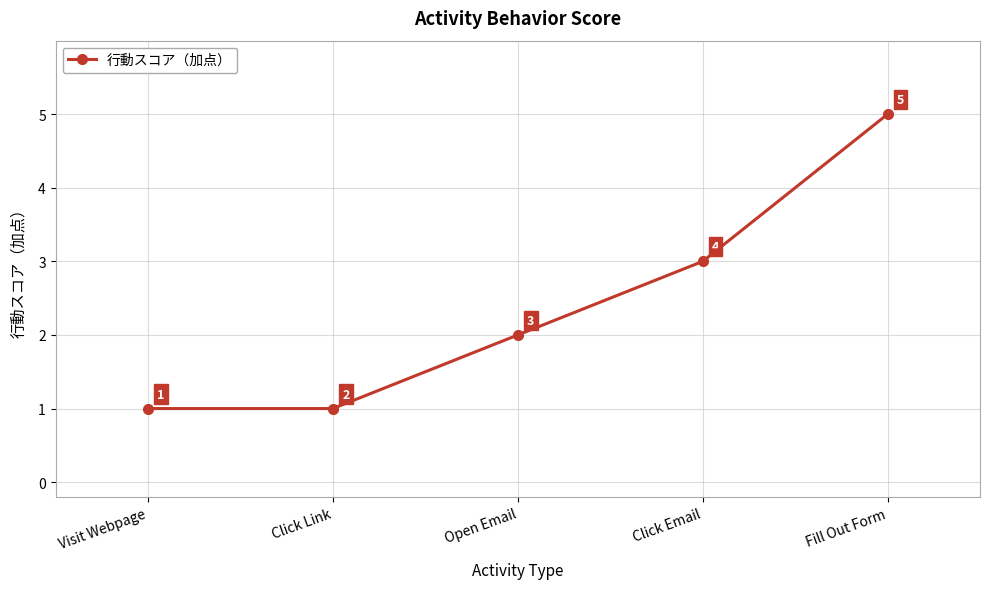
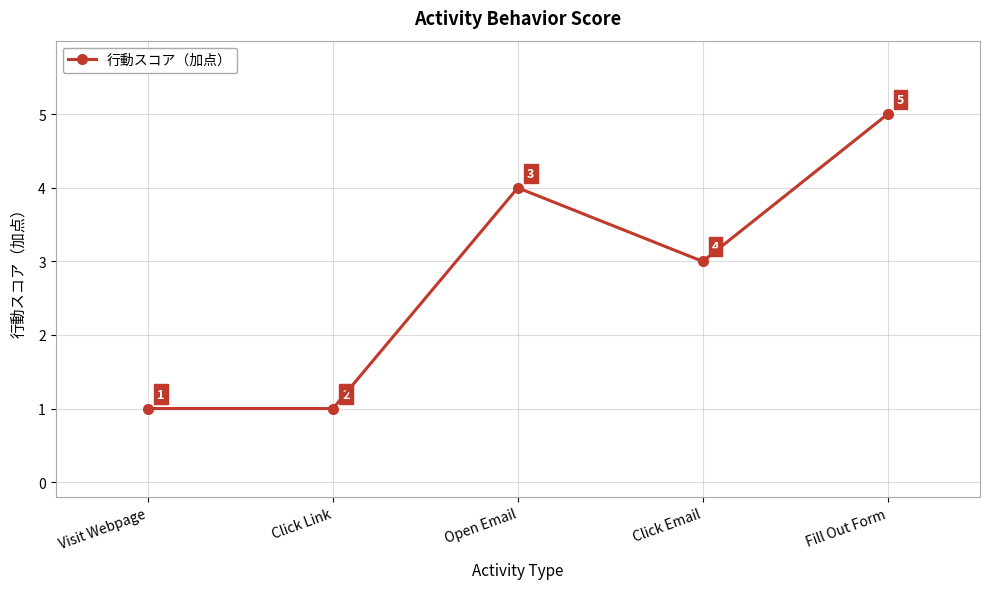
Open Email: 2 -> 4
